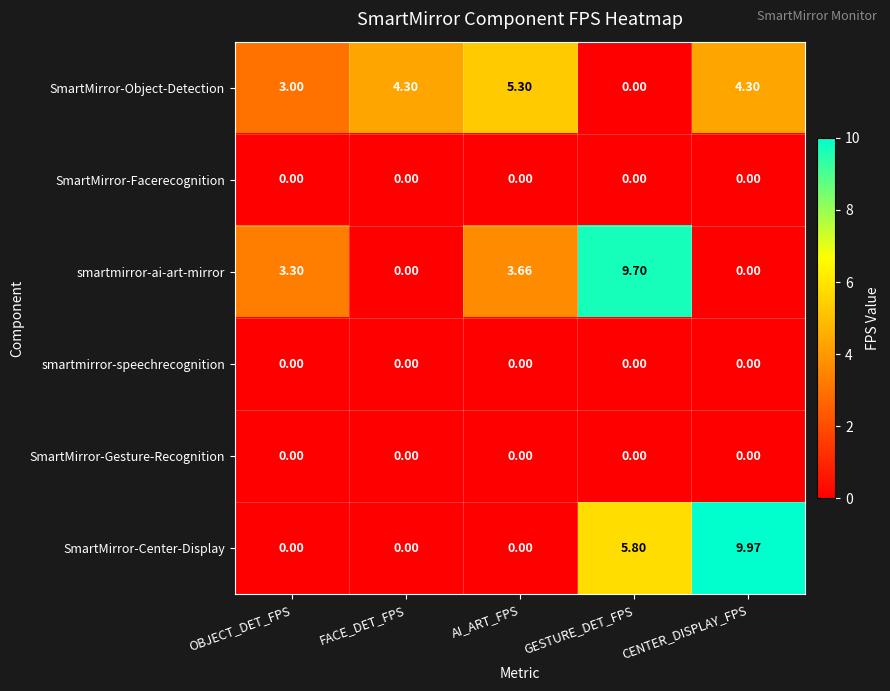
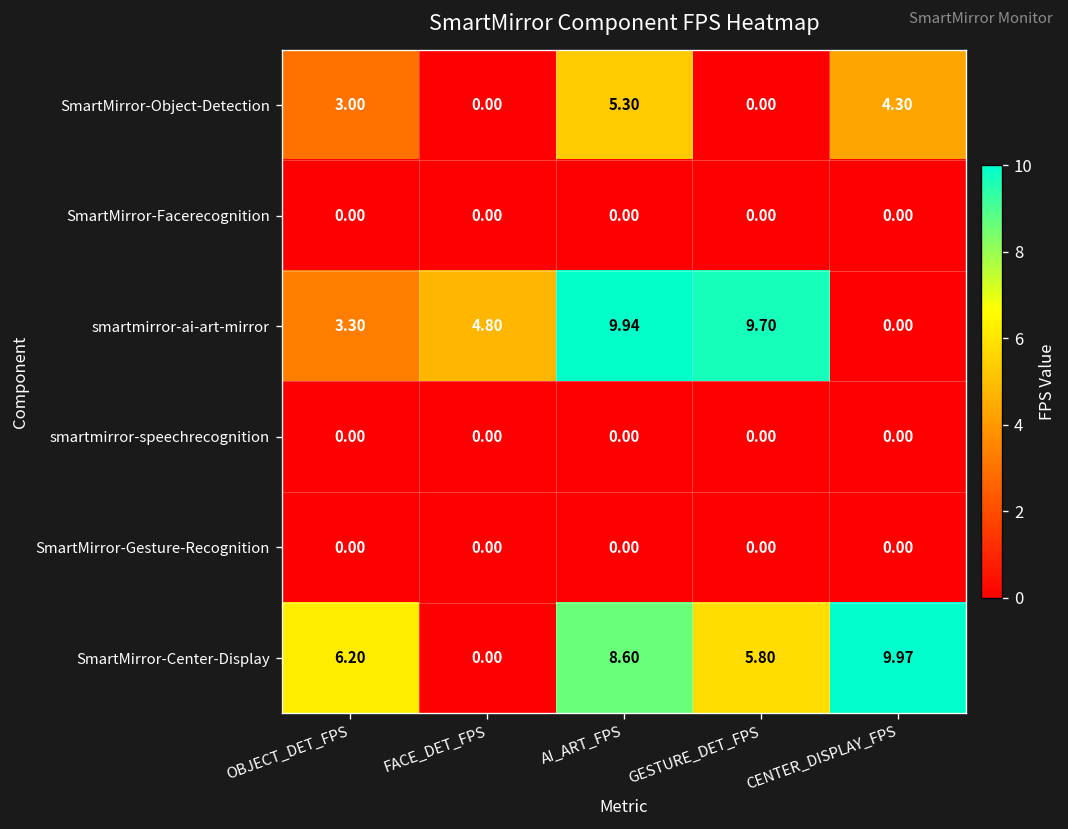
SmartMirror-Object-Detection, FACE_DET_FPS: 4.30 -> 0.00
smartmirror-ai-art-mirror, FACE_DET_FPS: 0.00 -> 4.80
smartmirror-ai-art-mirror, AI_ART_FPS: 3.66 -> 9.94
SmartMirror-Center-Display, OBJECT_DET_FPS: 0.00 -> 6.20
SmartMirror-Center-Display, AI_ART_FPS: 0.00 -> 8.60
